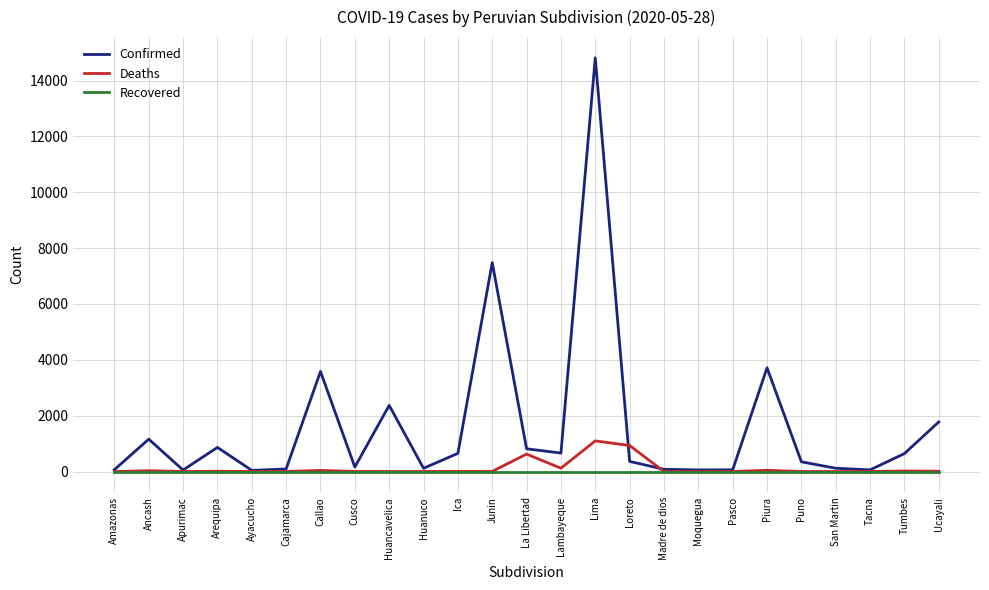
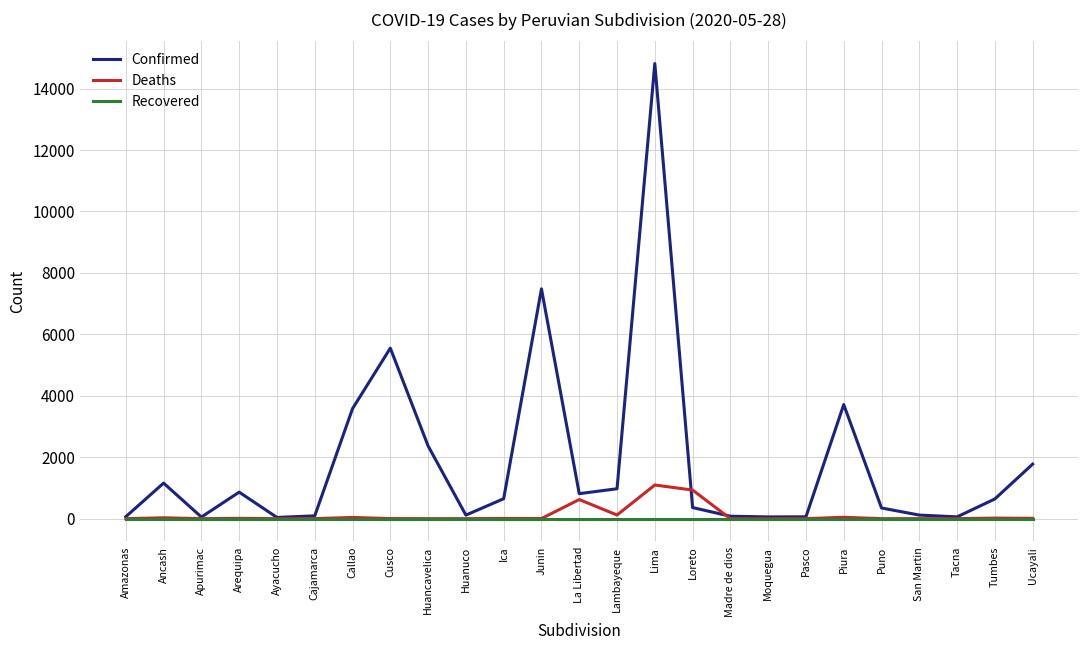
Confirmed, Cusco: 200 -> 5600
Confirmed, Lambayeque: 700 -> 1000
